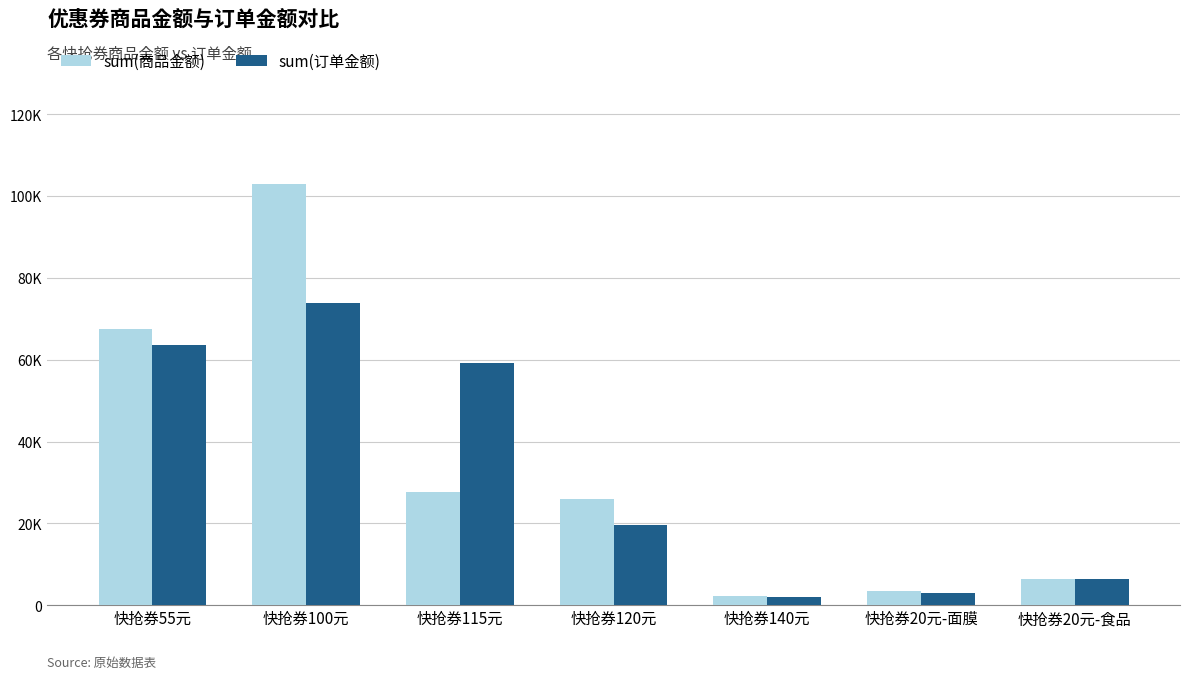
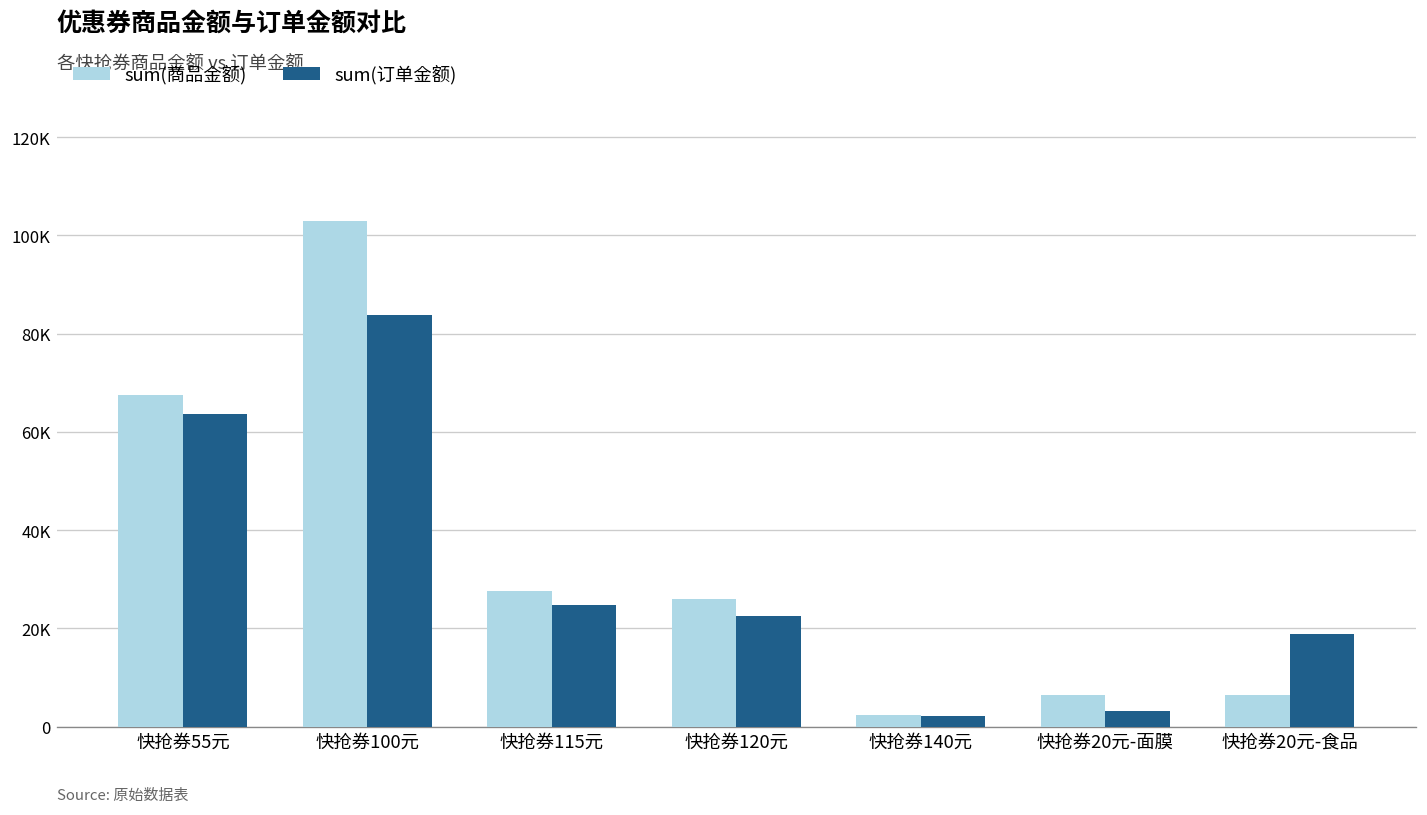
sum(订单金额), 快抢券100元: 74000 -> 84000
sum(订单金额), 快抢券115元: 59000 -> 25000
sum(订单金额), 快抢券120元: 20000 -> 22000
sum(商品金额), 快抢券20元-面膜: 3000 -> 7000
sum(订单金额), 快抢券20元-食品: 6000 -> 19000
